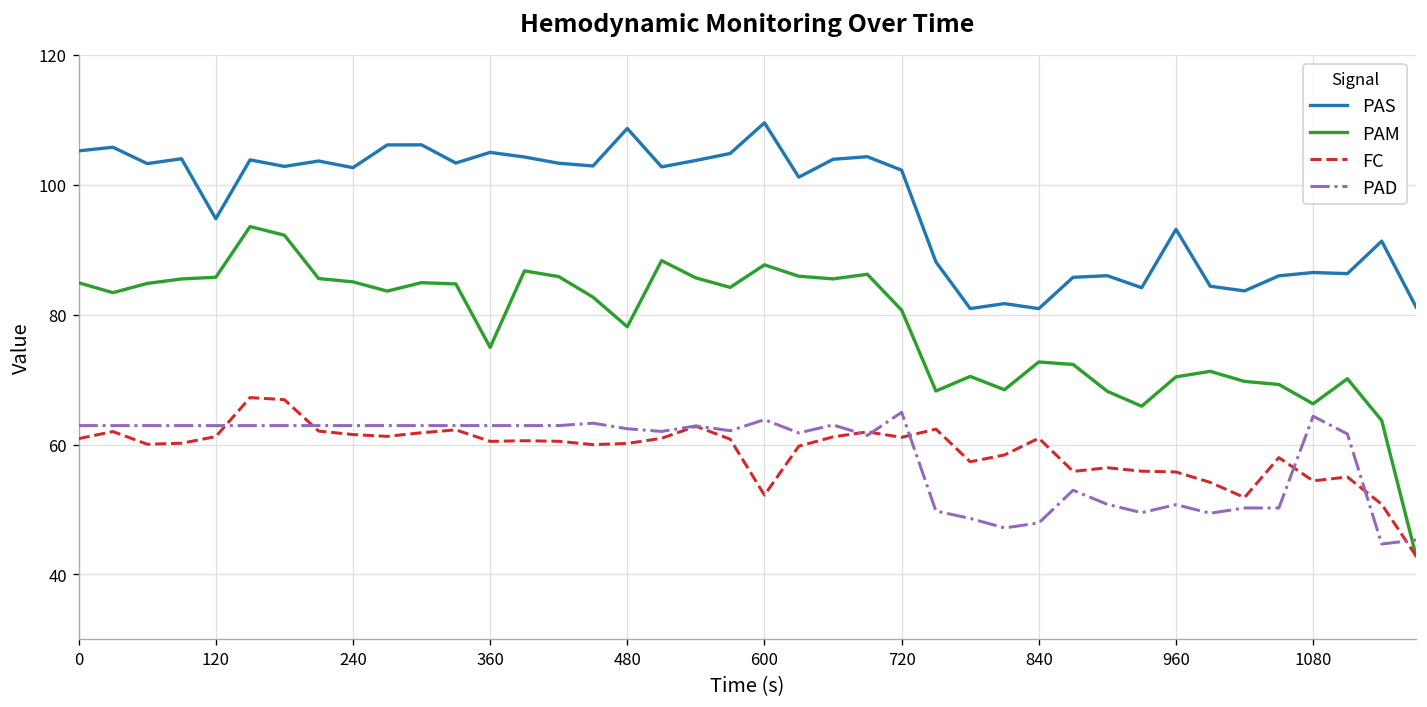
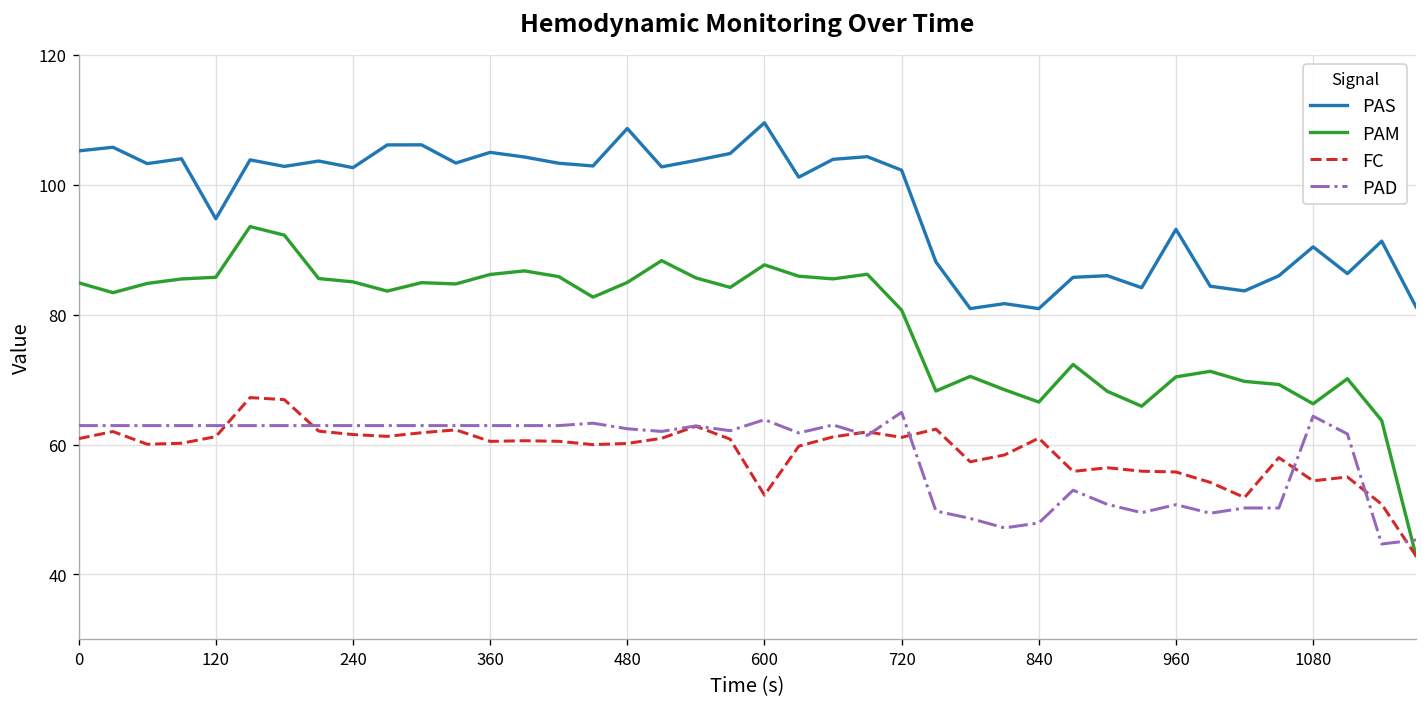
PAM, 360: 75 -> 86
PAM, 480: 78 -> 85
PAM, 840: 73 -> 67
PAS, 1080: 86 -> 90
